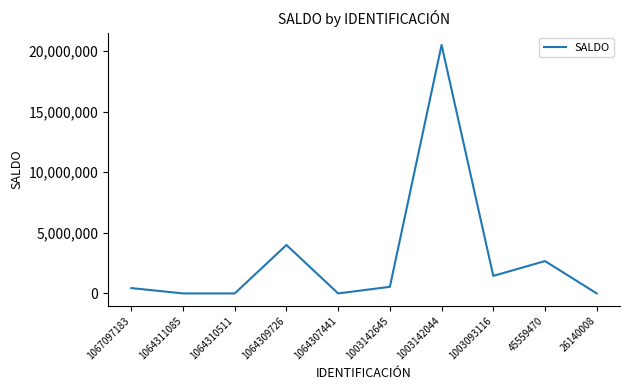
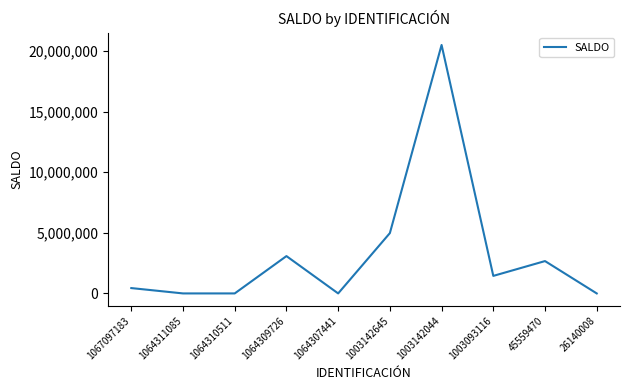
1064309726: 4,000,000 -> 3,100,000
1003142645: 500,000 -> 5,000,000
